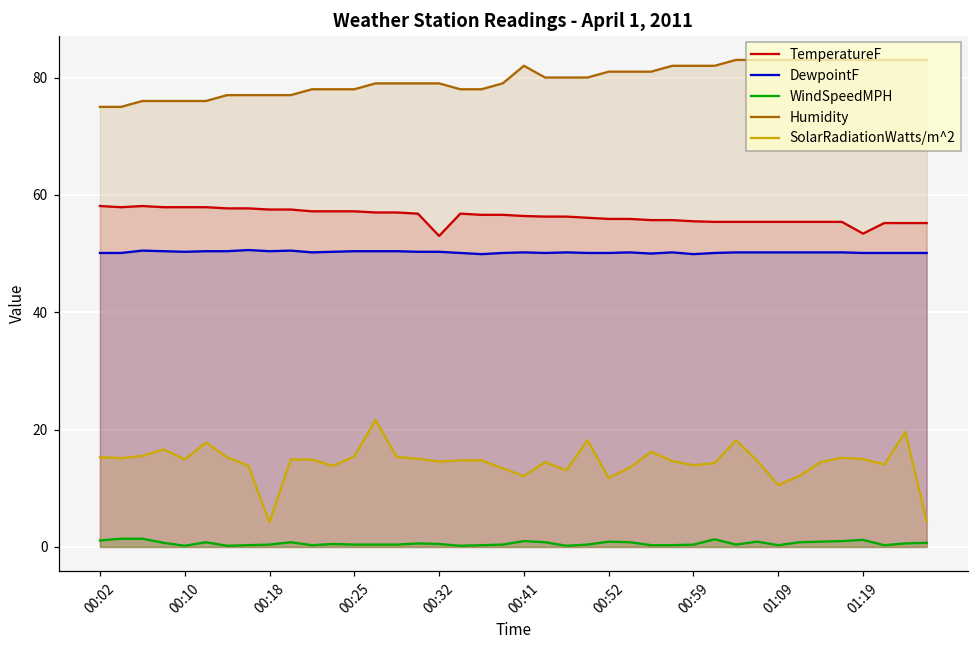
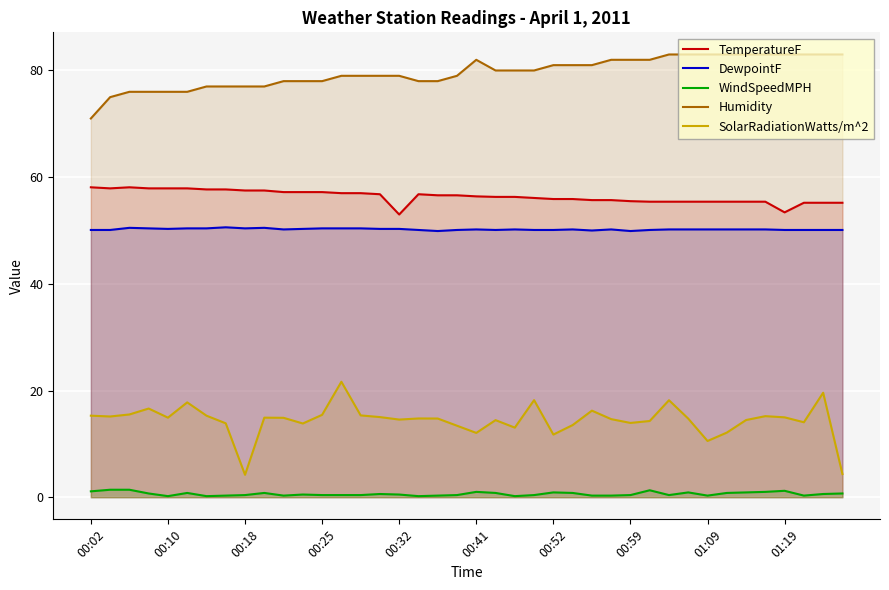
Humidity, 00:02: 75 -> 71
